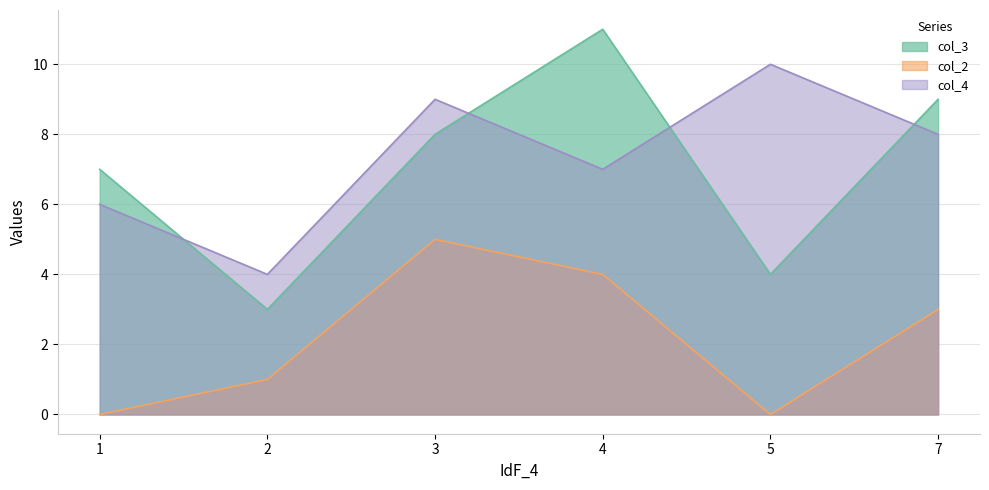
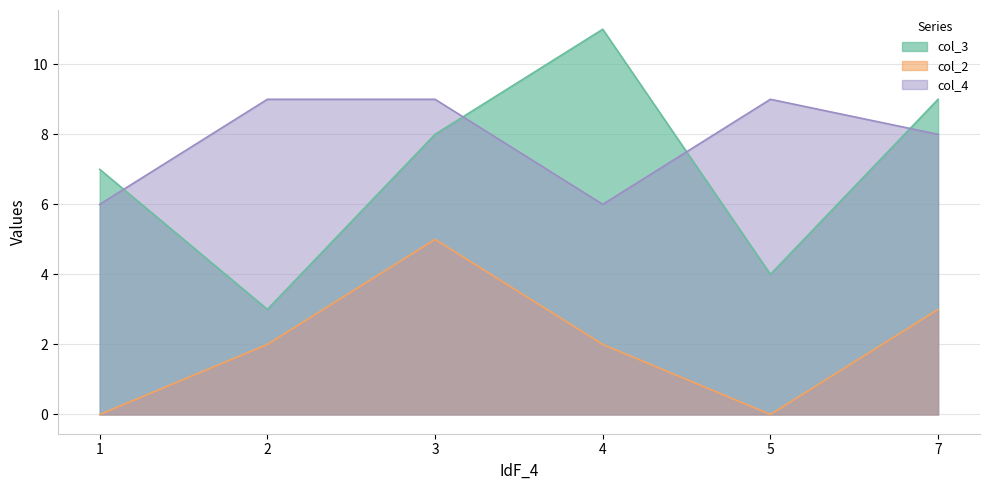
col_2, 2: 1 -> 2
col_4, 2: 4 -> 9
col_2, 4: 4 -> 2
col_4, 4: 7 -> 6
col_4, 5: 10 -> 9
